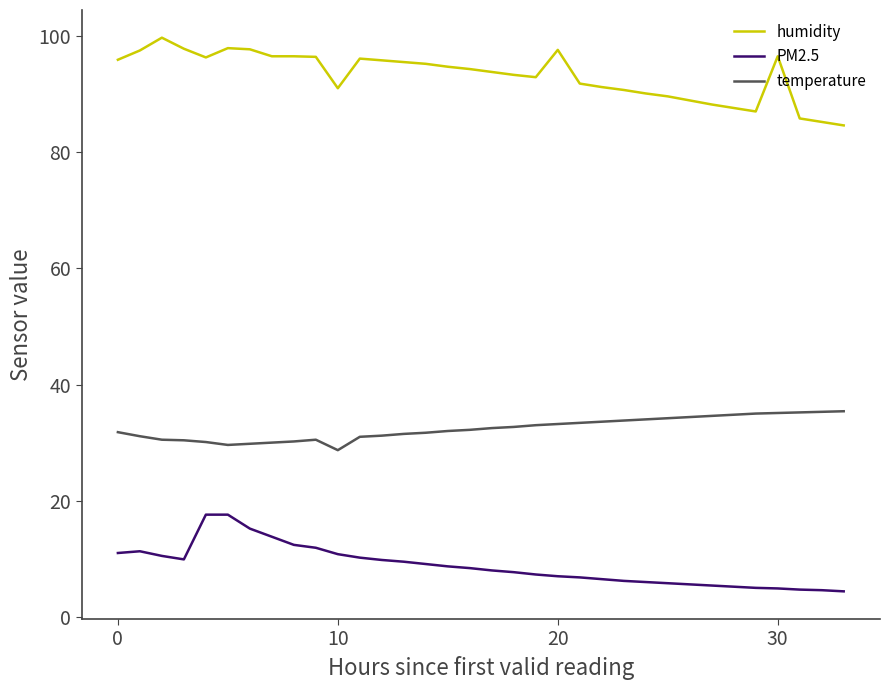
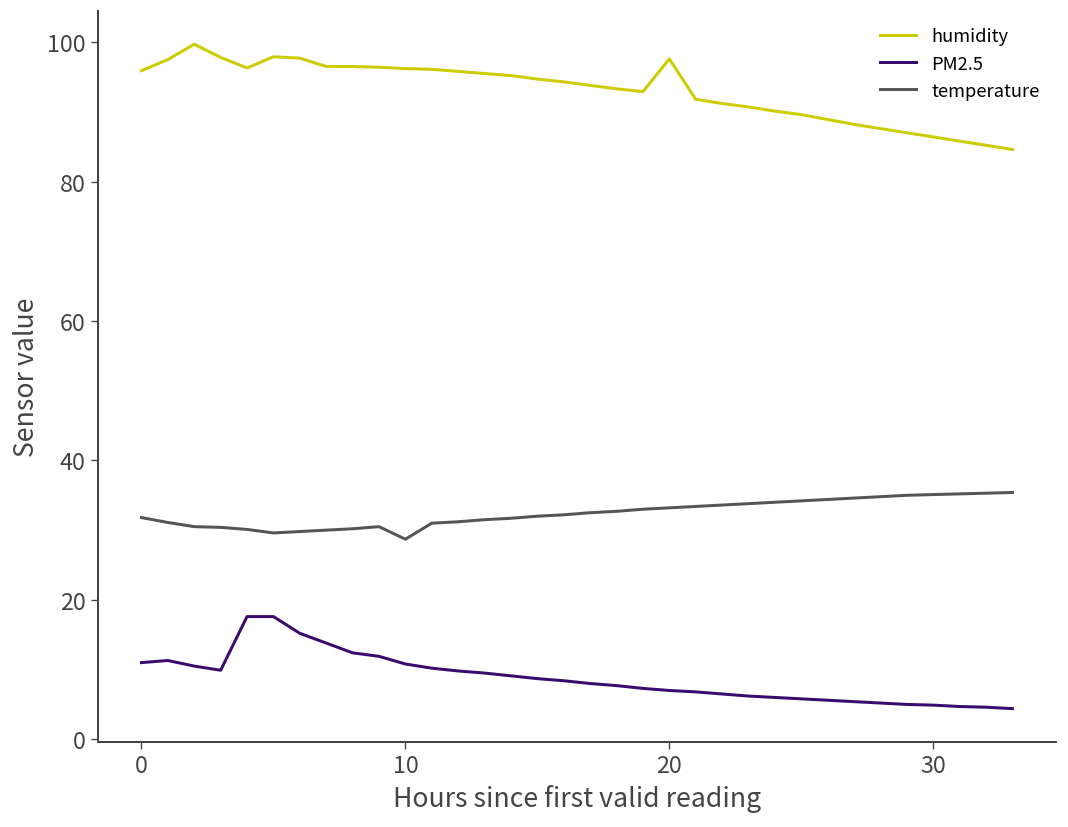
humidity, 10: 91 -> 96
humidity, 30: 97 -> 86
